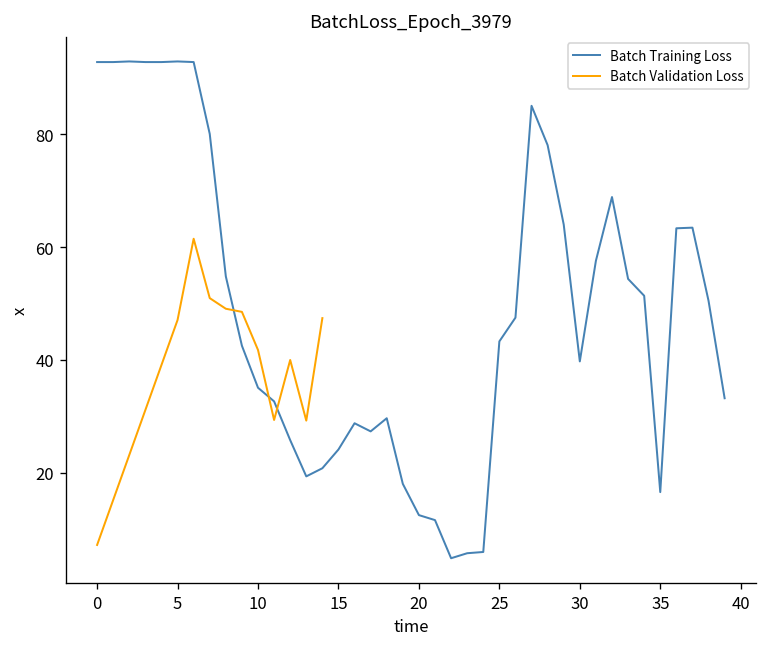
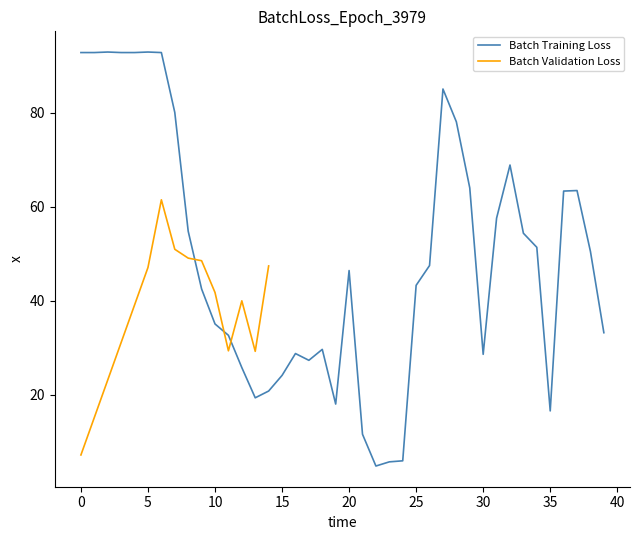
Batch Training Loss, 20: 13 -> 46
Batch Training Loss, 30: 40 -> 29
